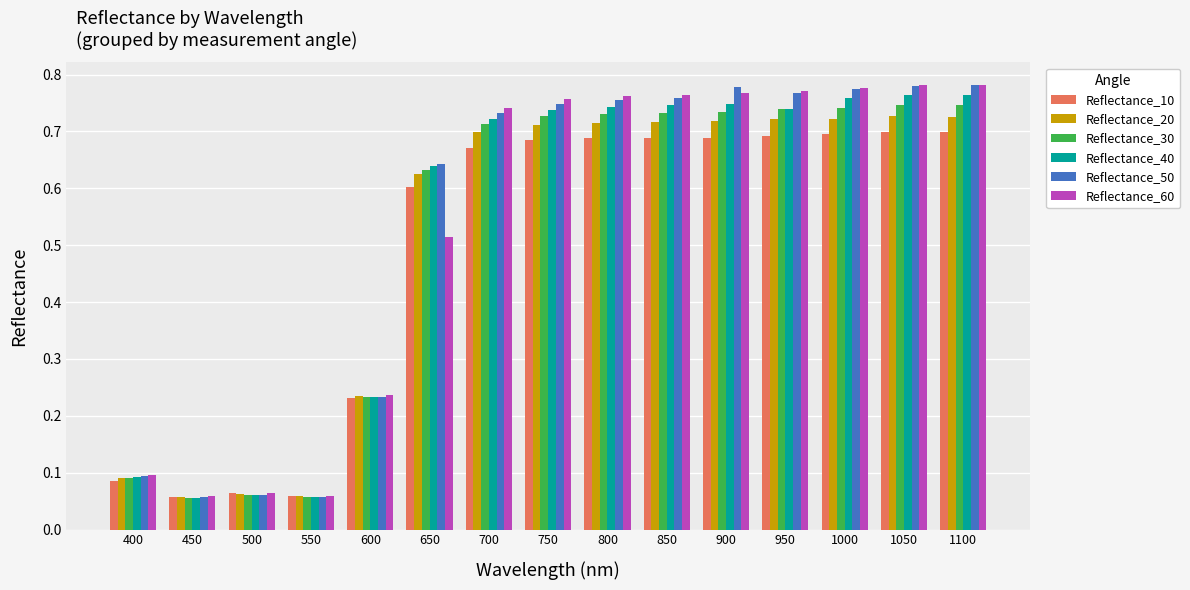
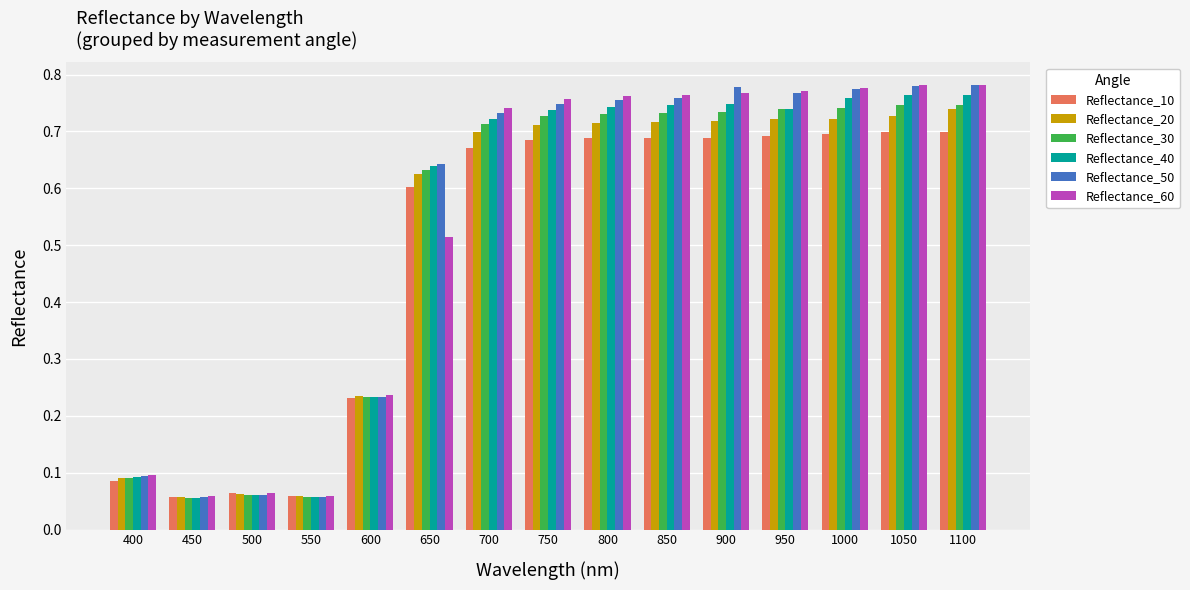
Reflectance_20, 1100: 0.73 -> 0.74
